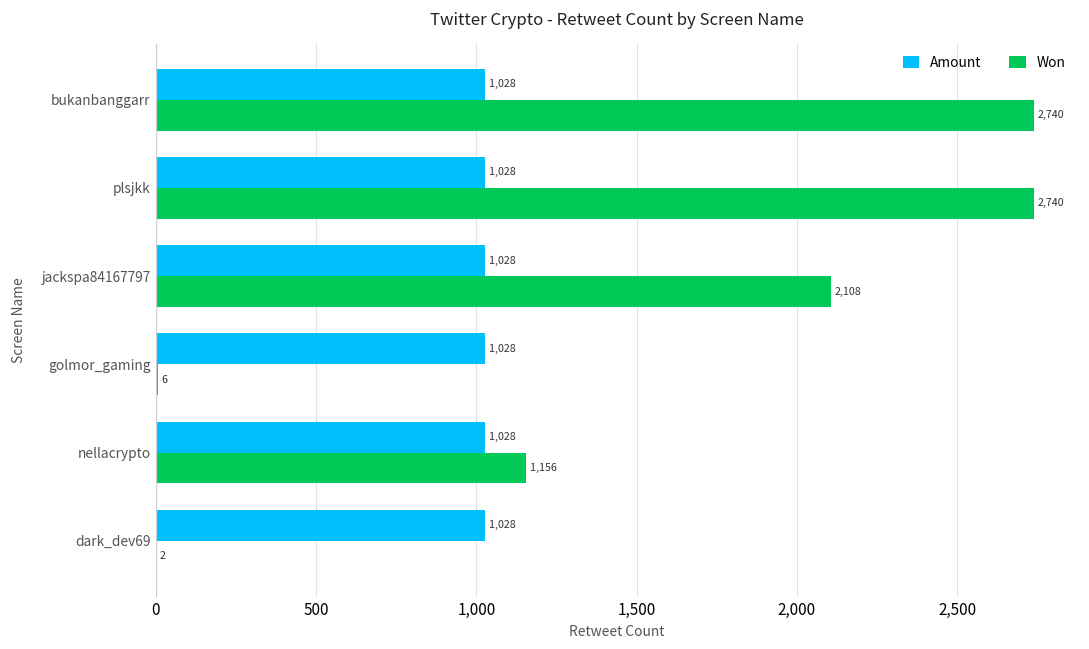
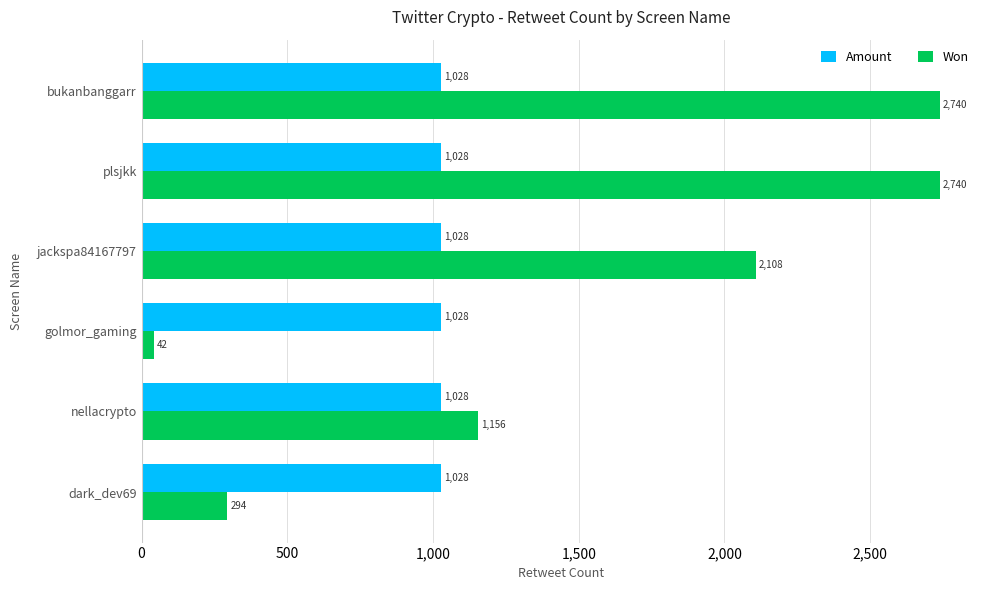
Won, golmor_gaming: 6 -> 42
Won, dark_dev69: 2 -> 294
